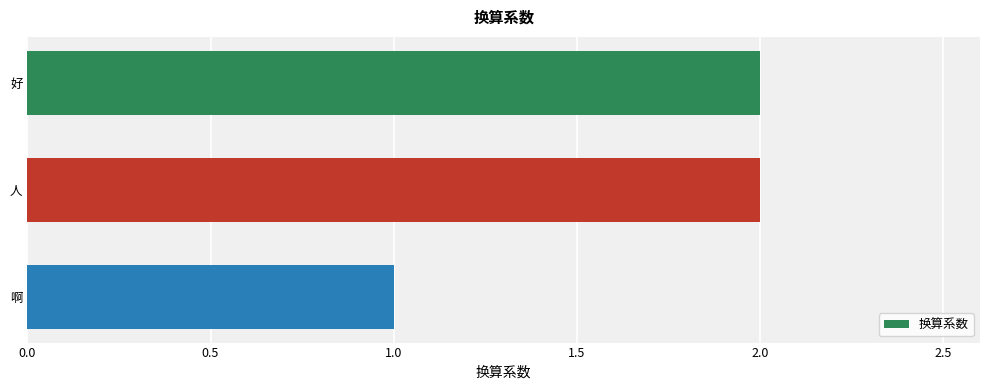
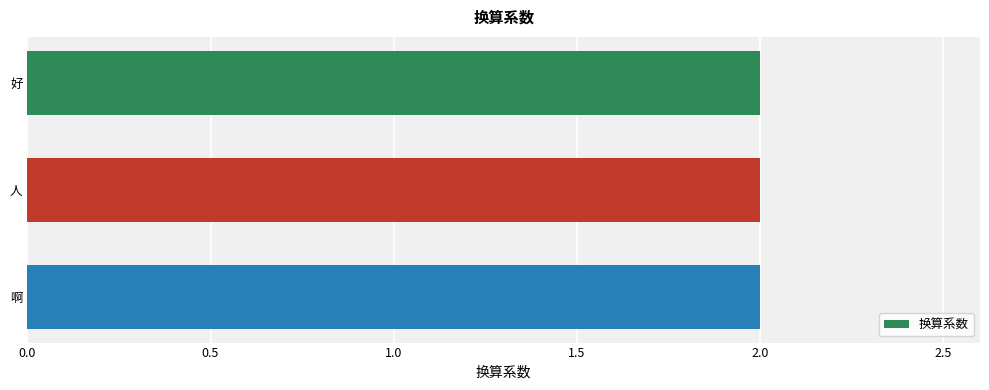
啊: 1 -> 2
